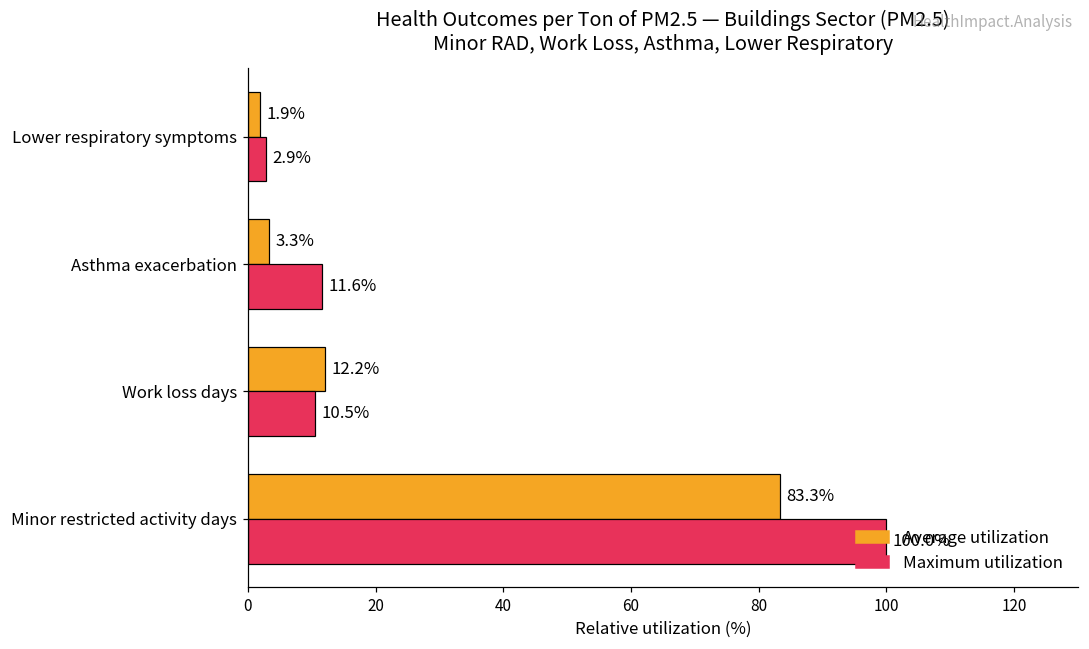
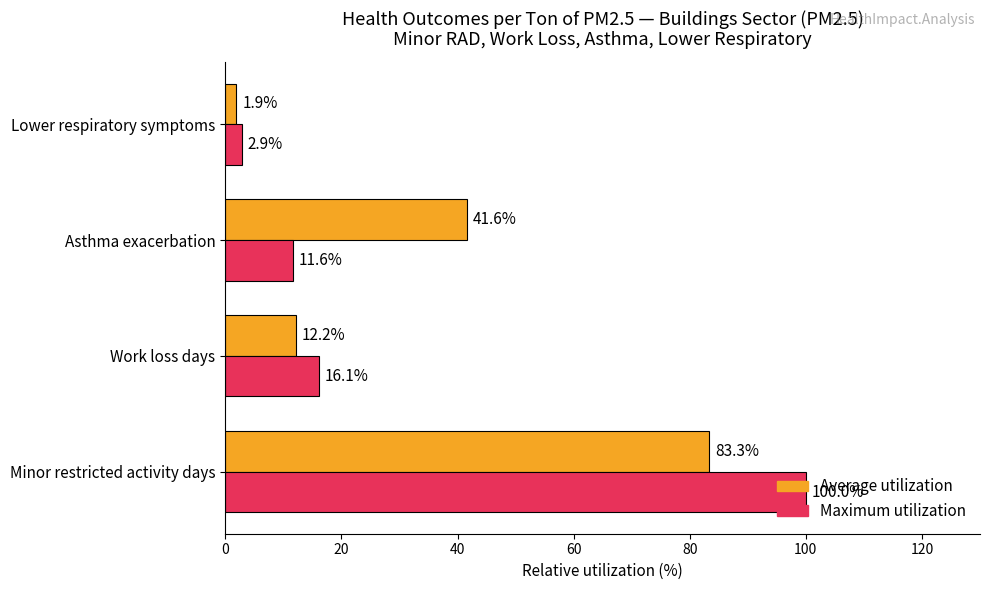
Average utilization, Asthma exacerbation: 3.3% -> 41.6%
Maximum utilization, Work loss days: 10.5% -> 16.1%
